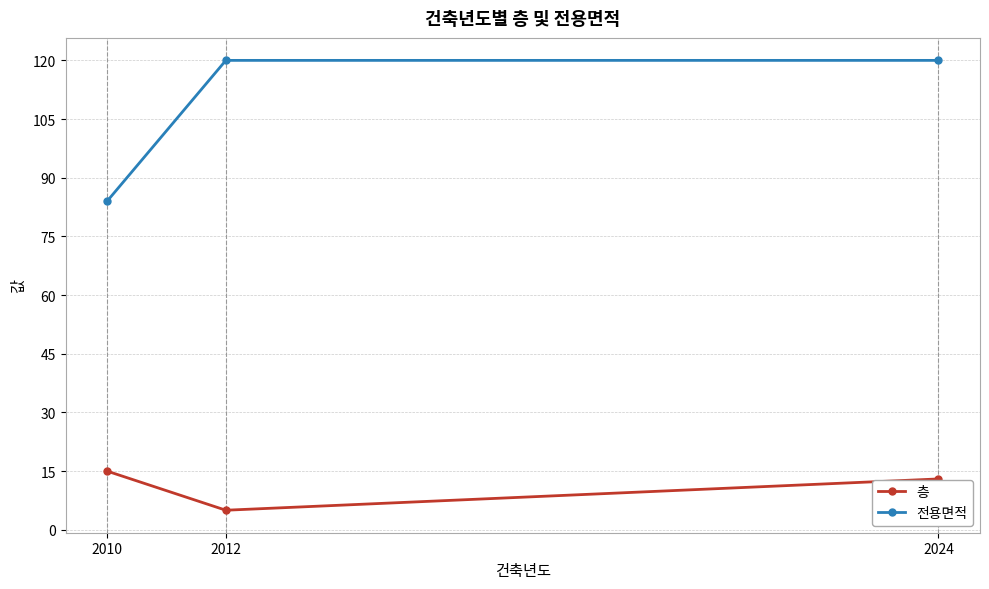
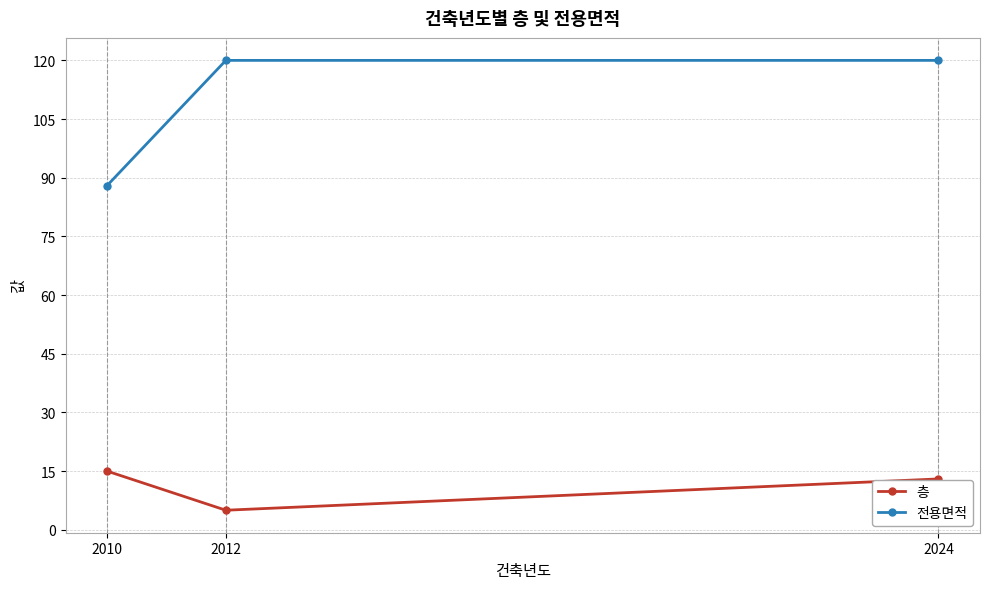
전용면적, 2010: 84 -> 88
